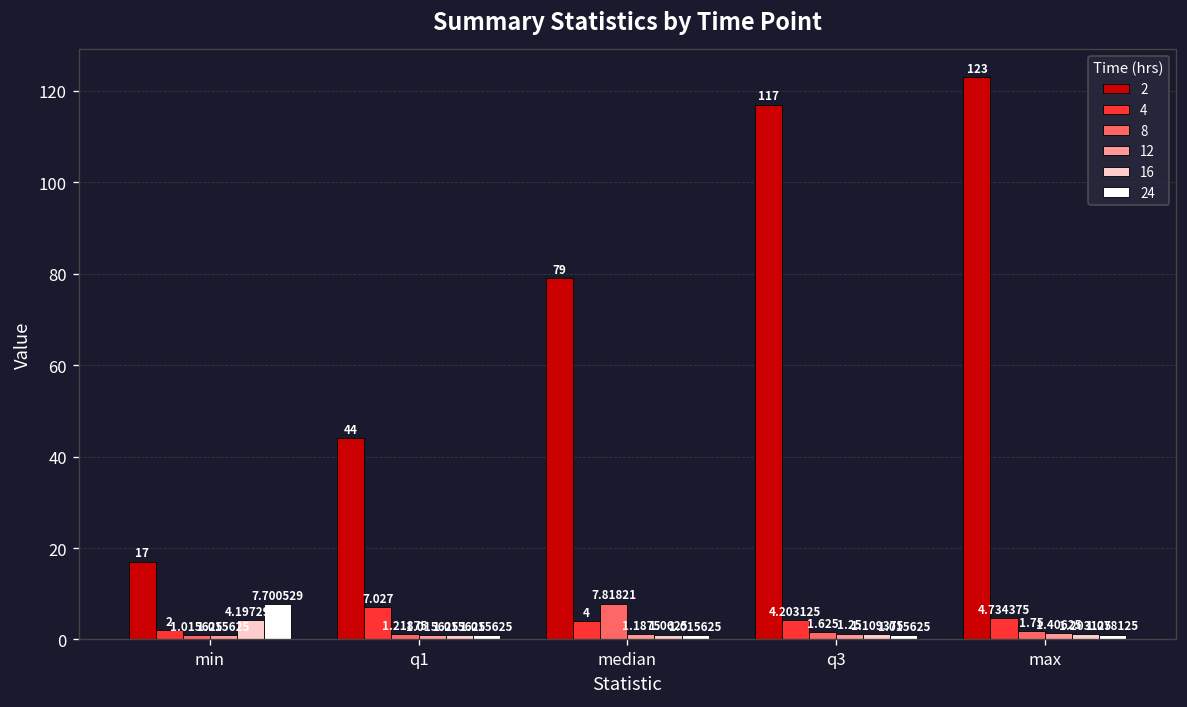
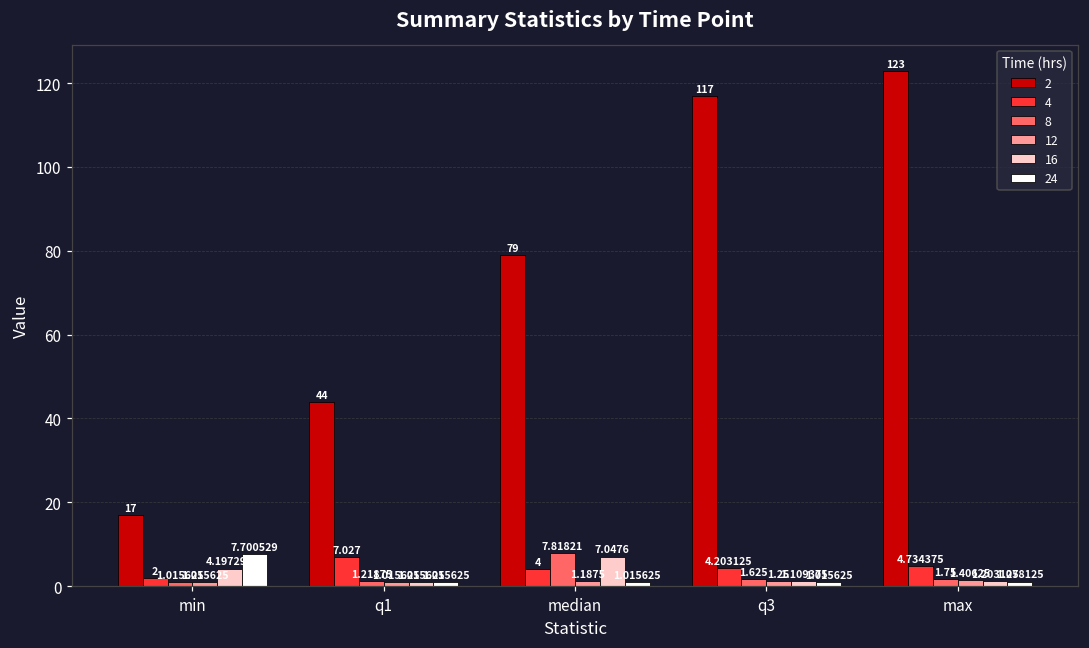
16, median: 1.0625 -> 7.0476
